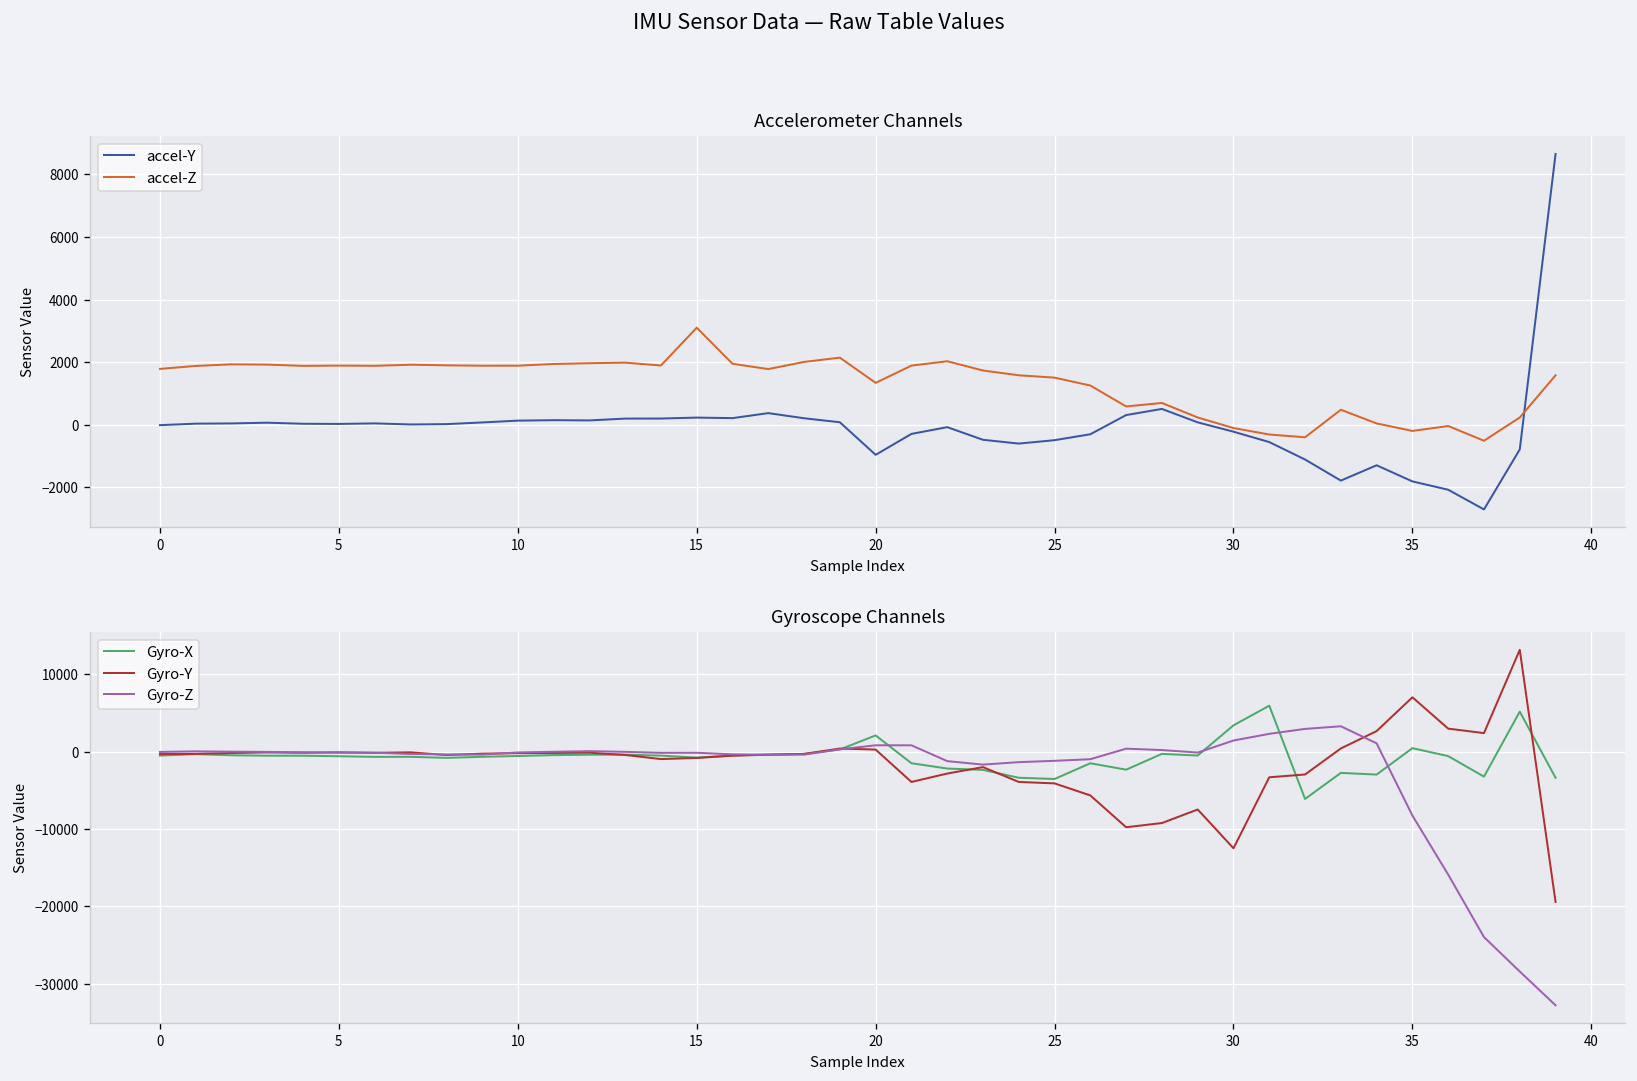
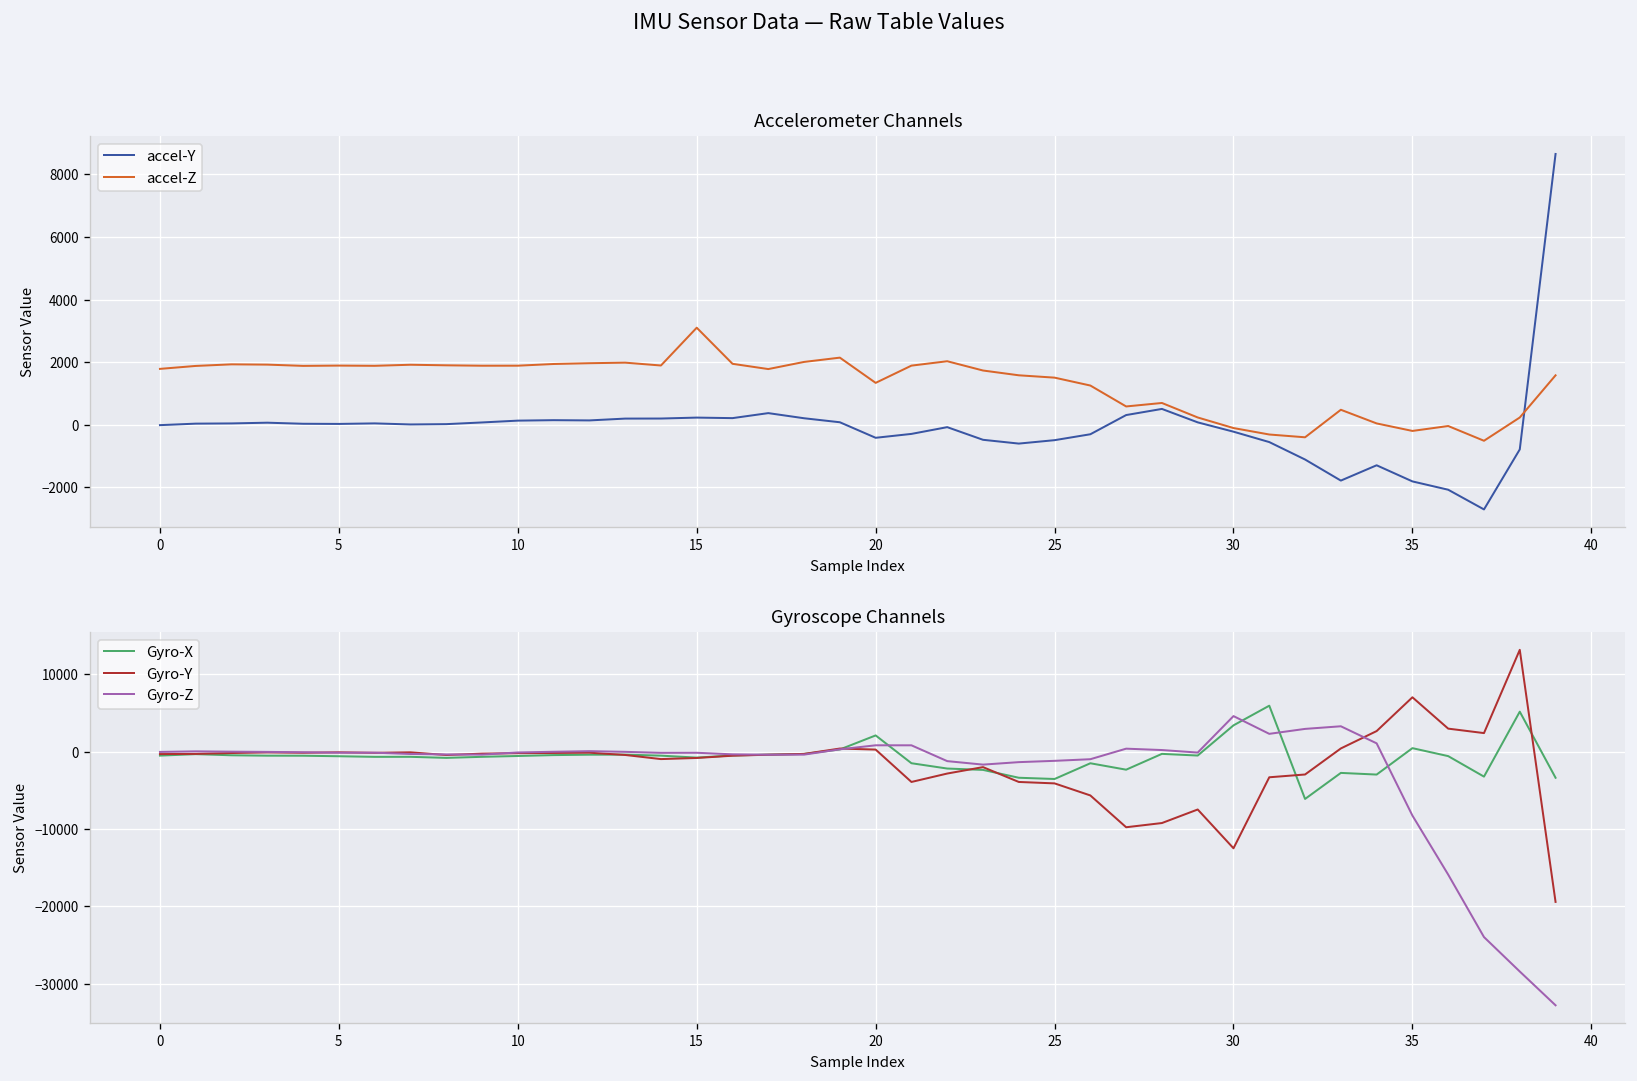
Accelerometer Channels, accel-Y, 20: -1000 -> -400
Gyroscope Channels, Gyro-Z, 30: 1000 -> 5000
